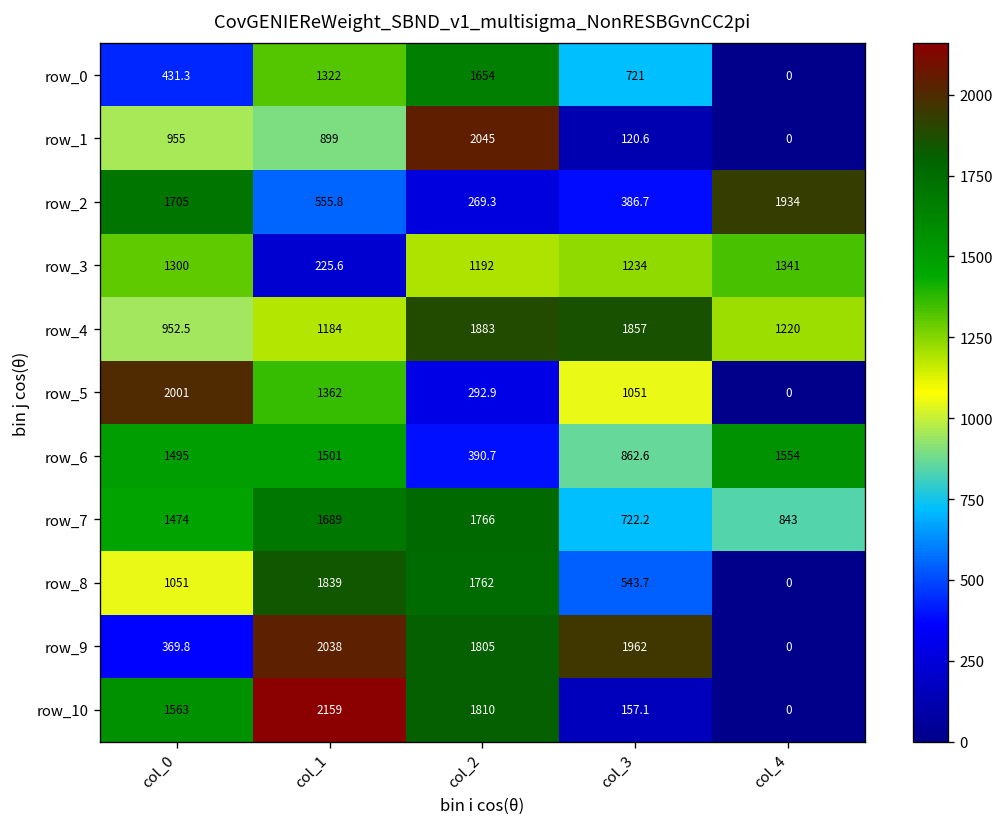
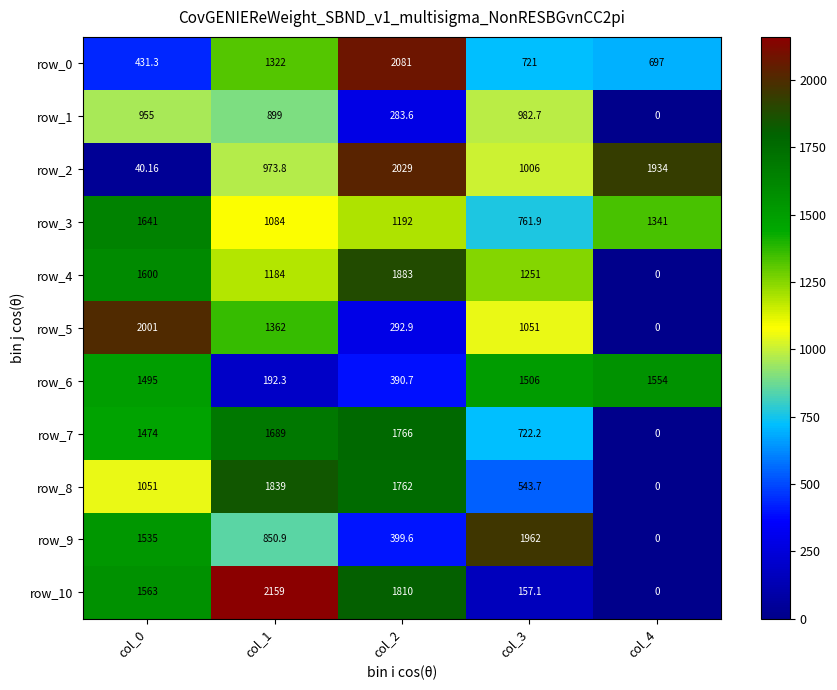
row_0, col_2: 1654 -> 2081
row_0, col_4: 0 -> 697
row_1, col_2: 2045 -> 283.6
row_1, col_3: 120.6 -> 982.7
row_2, col_0: 1705 -> 40.16
row_2, col_1: 555.8 -> 973.8
row_2, col_2: 269.3 -> 2029
row_2, col_3: 386.7 -> 1006
row_3, col_0: 1300 -> 1641
row_3, col_1: 225.6 -> 1084
row_3, col_3: 1234 -> 761.9
row_4, col_0: 952.5 -> 1600
row_4, col_3: 1857 -> 1251
row_4, col_4: 1220 -> 0
row_6, col_1: 1501 -> 192.3
row_6, col_3: 862.6 -> 1506
row_7, col_4: 843 -> 0
row_9, col_0: 369.8 -> 1535
row_9, col_1: 2038 -> 850.9
row_9, col_2: 1805 -> 399.6
